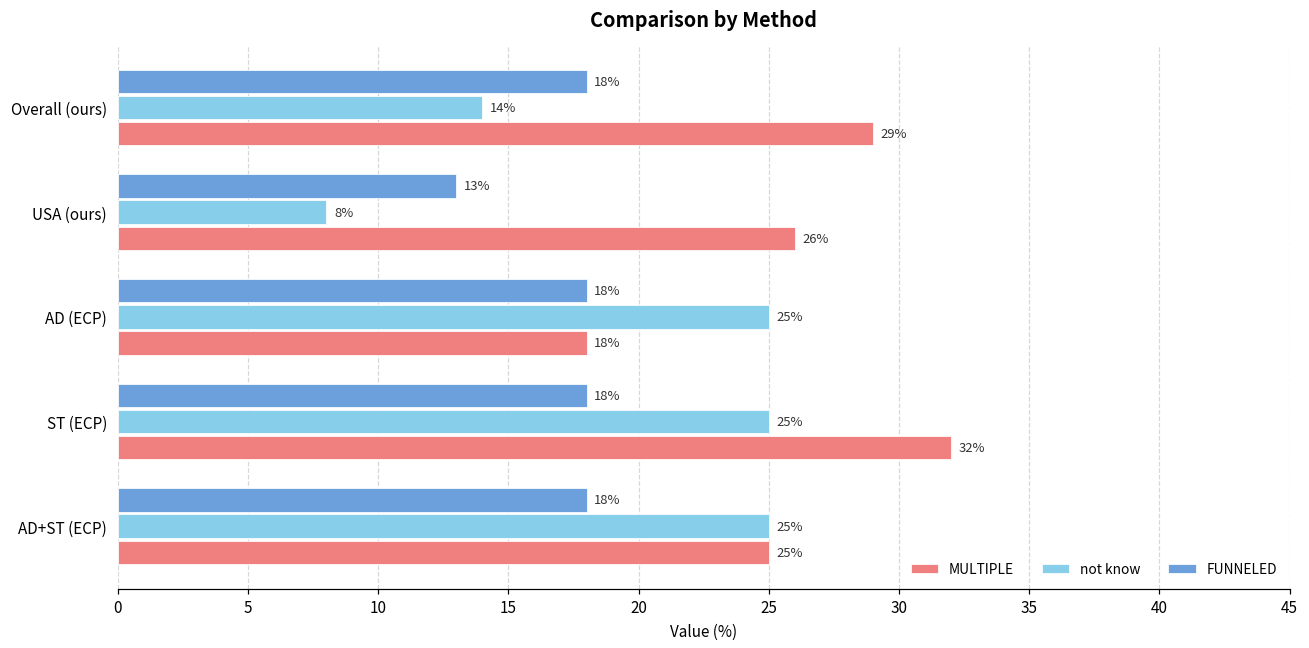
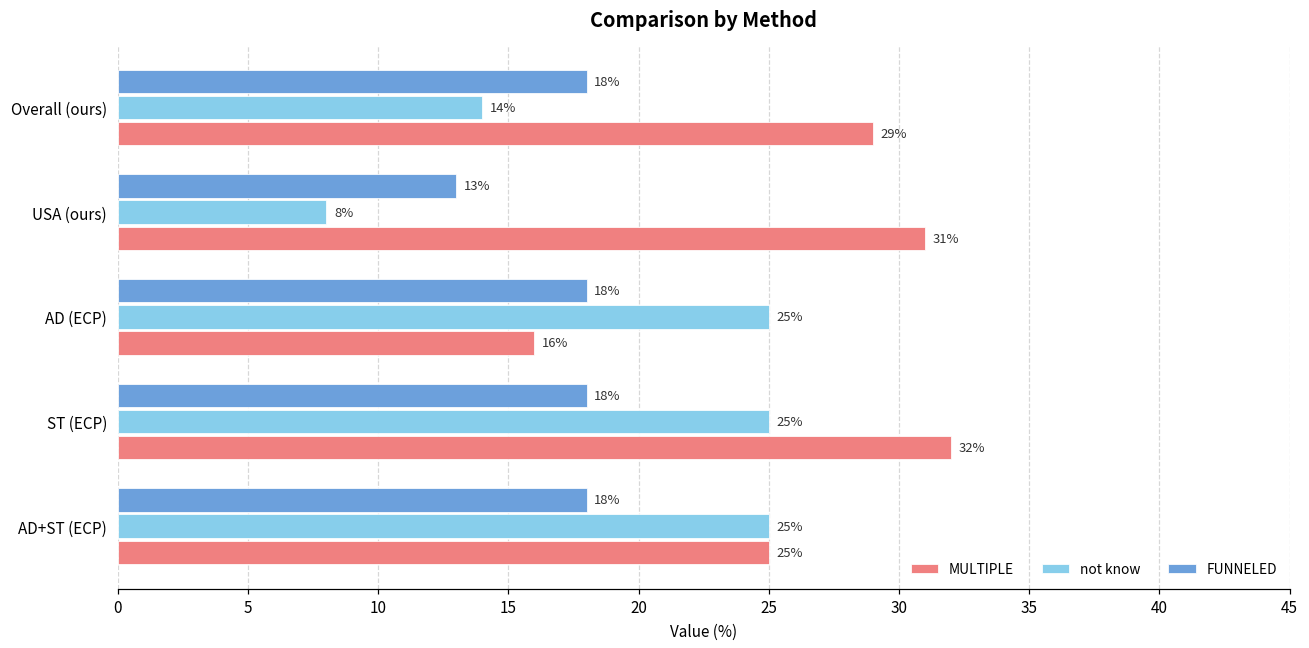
MULTIPLE, USA (ours): 26% -> 31%
MULTIPLE, AD (ECP): 18% -> 16%
